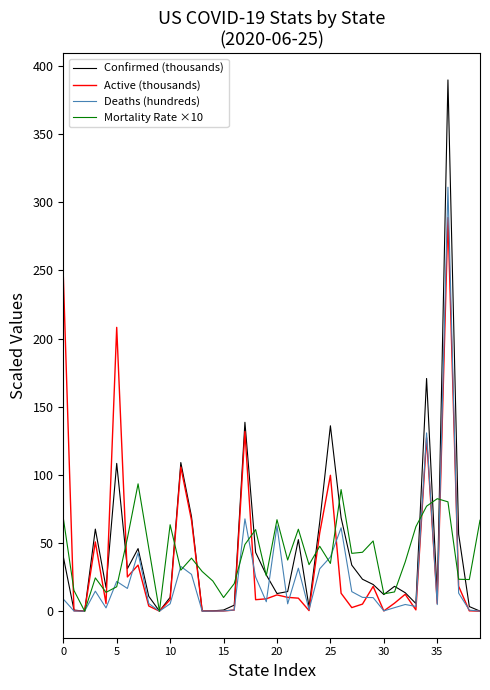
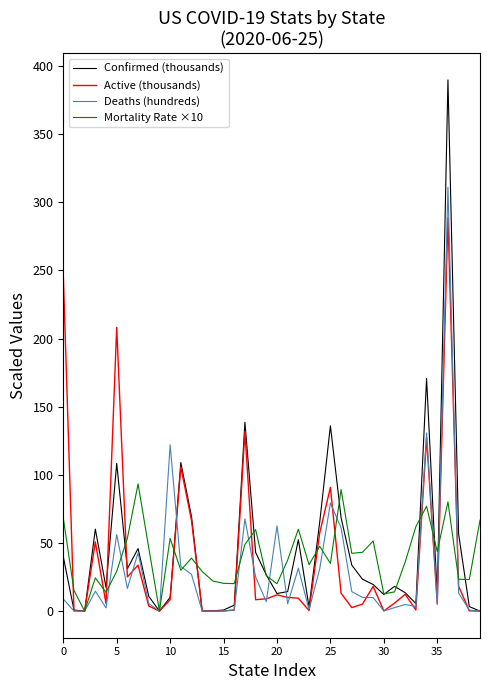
Deaths (hundreds), 5: 22 -> 56
Mortality Rate ×10, 5: 18 -> 29
Deaths (hundreds), 10: 5 -> 122
Mortality Rate ×10, 10: 63 -> 53
Mortality Rate ×10, 15: 10 -> 20
Mortality Rate ×10, 20: 67 -> 20
Active (thousands), 25: 100 -> 91
Deaths (hundreds), 25: 40 -> 79
Mortality Rate ×10, 35: 83 -> 44
